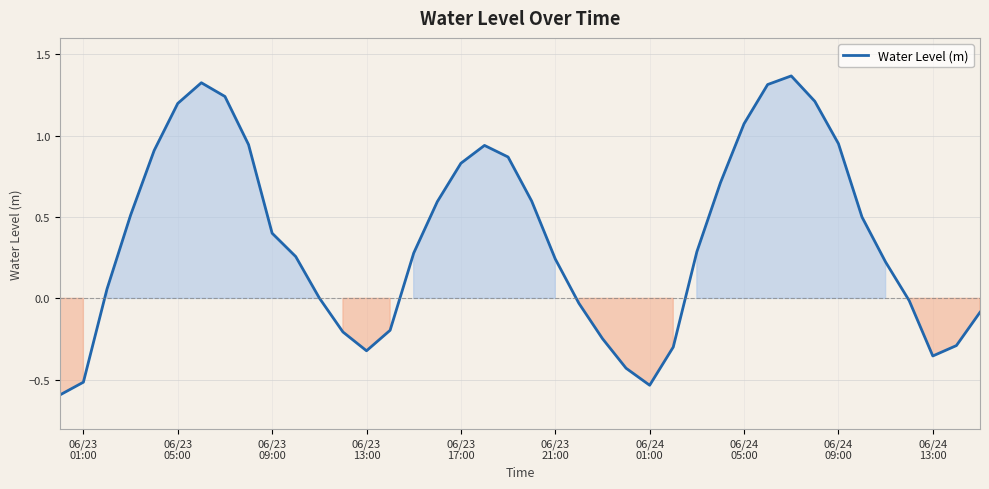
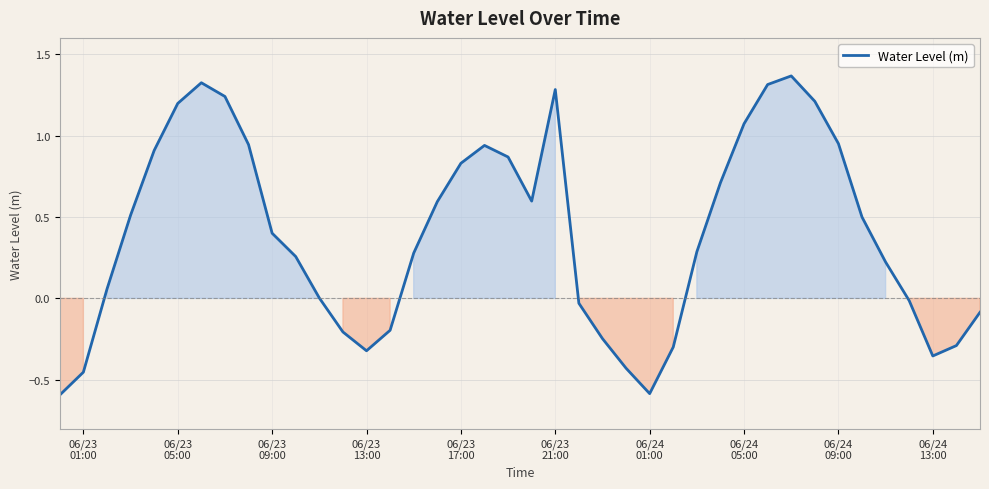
06/23 01:00: -0.51 -> -0.45
06/23 21:00: 0.24 -> 1.28
06/24 01:00: -0.53 -> -0.59
